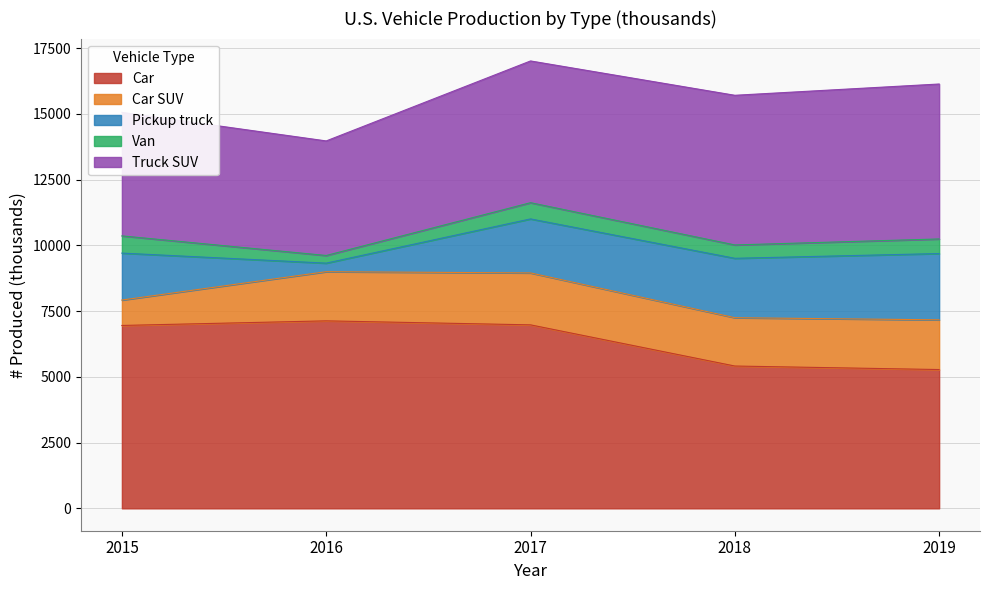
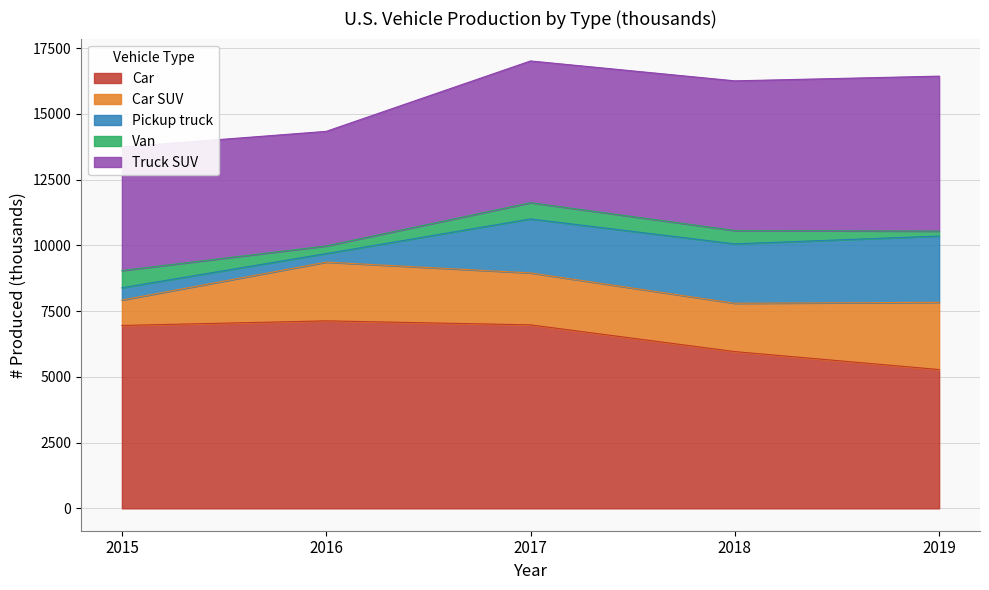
Pickup truck, 2015: 1800 -> 500
Car SUV, 2016: 1900 -> 2200
Car, 2018: 5400 -> 6000
Car SUV, 2019: 1900 -> 2600
Van, 2019: 600 -> 200
